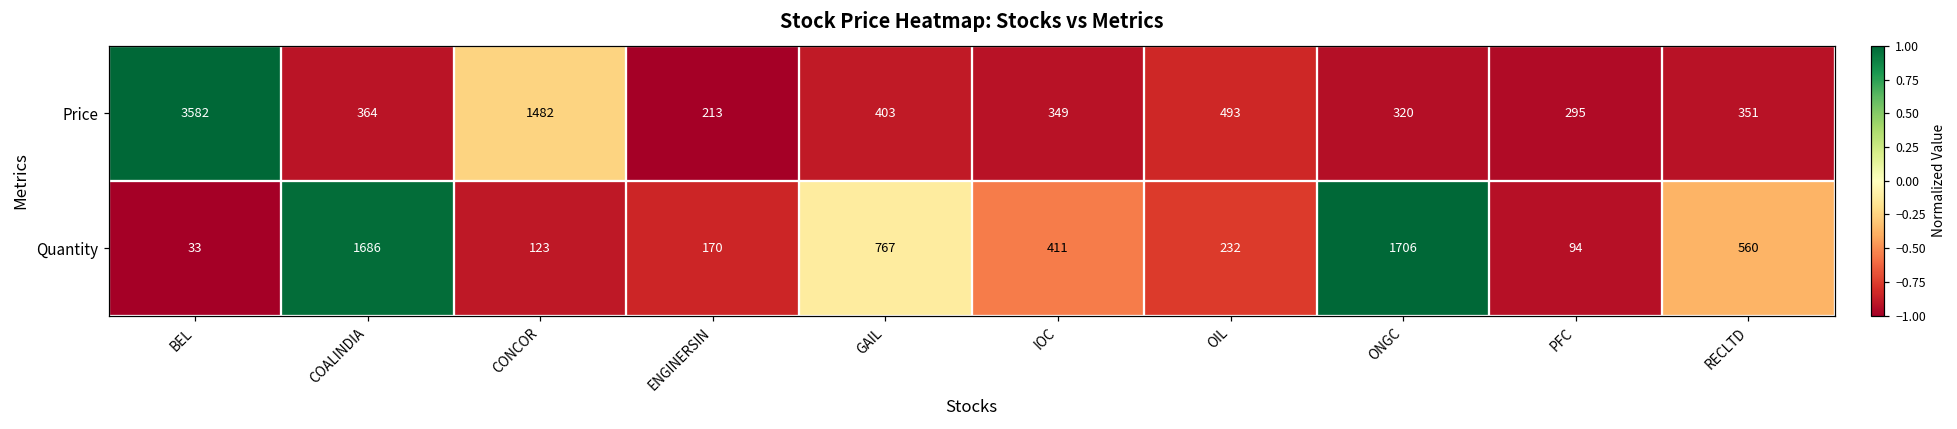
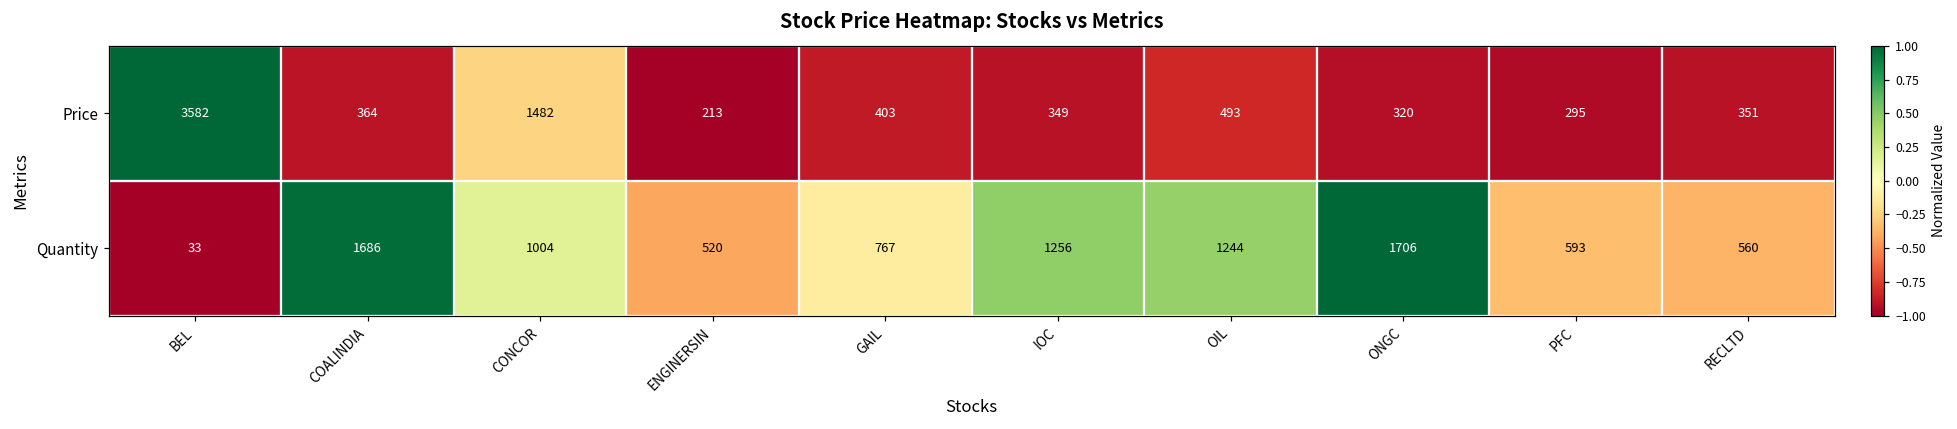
Quantity, CONCOR: 123 -> 1004
Quantity, ENGINERSIN: 170 -> 520
Quantity, IOC: 411 -> 1256
Quantity, OIL: 232 -> 1244
Quantity, PFC: 94 -> 593
